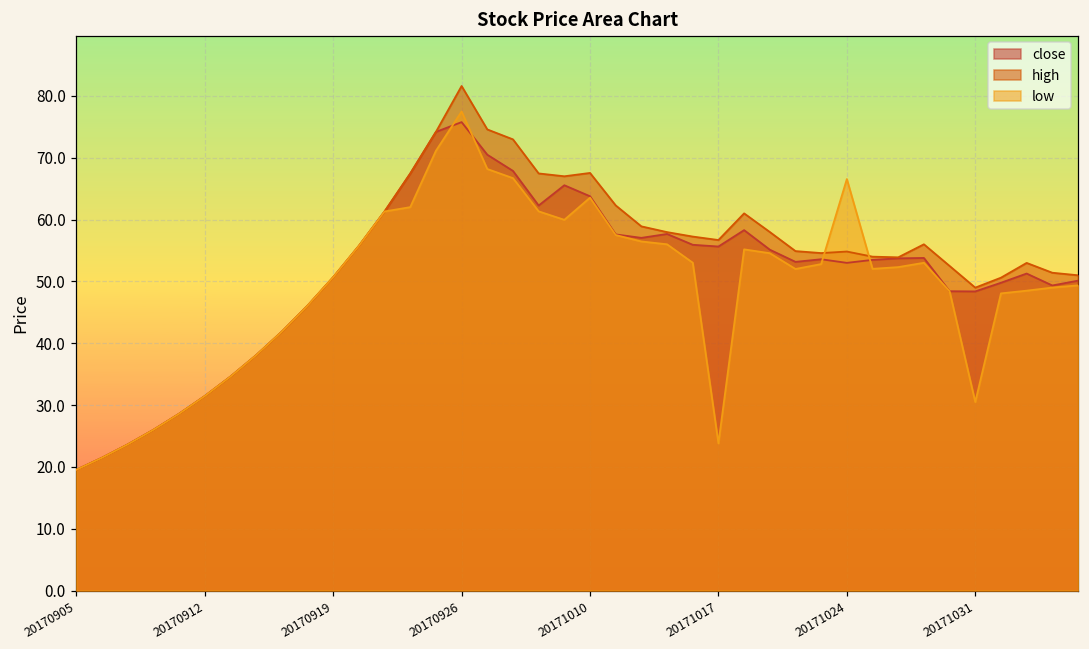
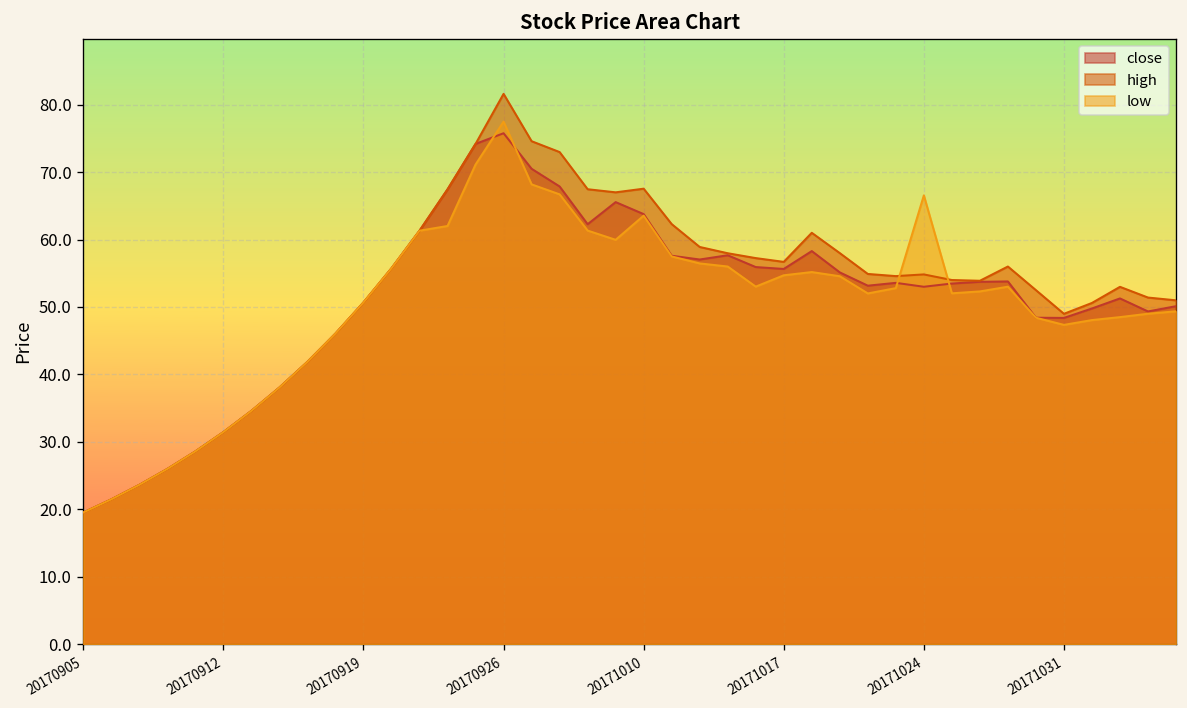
low, 20171017: 24 -> 55
low, 20171031: 30 -> 47
